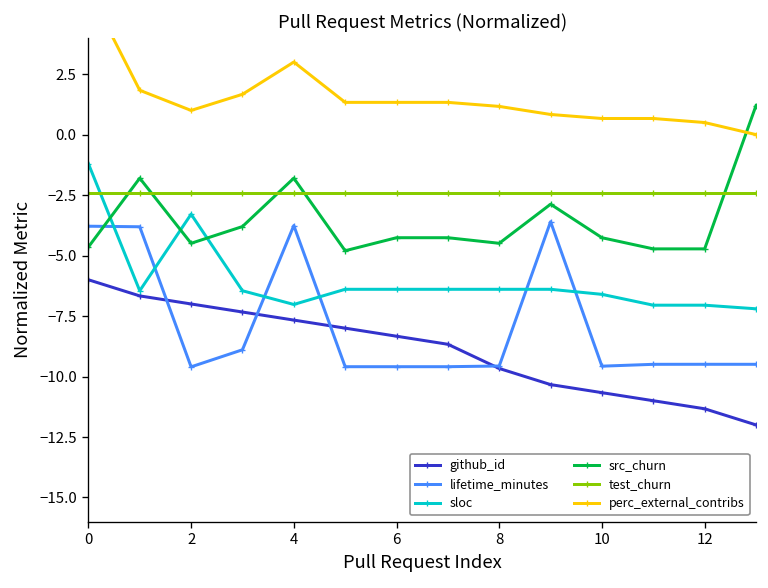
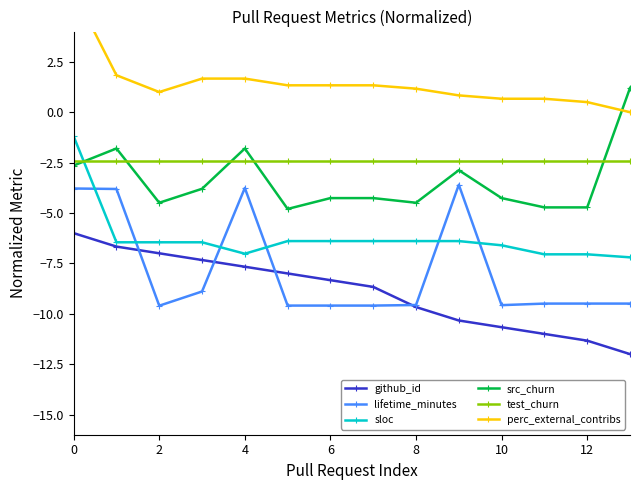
src_churn, 0: -4.6 -> -2.6
sloc, 2: -3.3 -> -6.5
perc_external_contribs, 4: 3.0 -> 1.7
